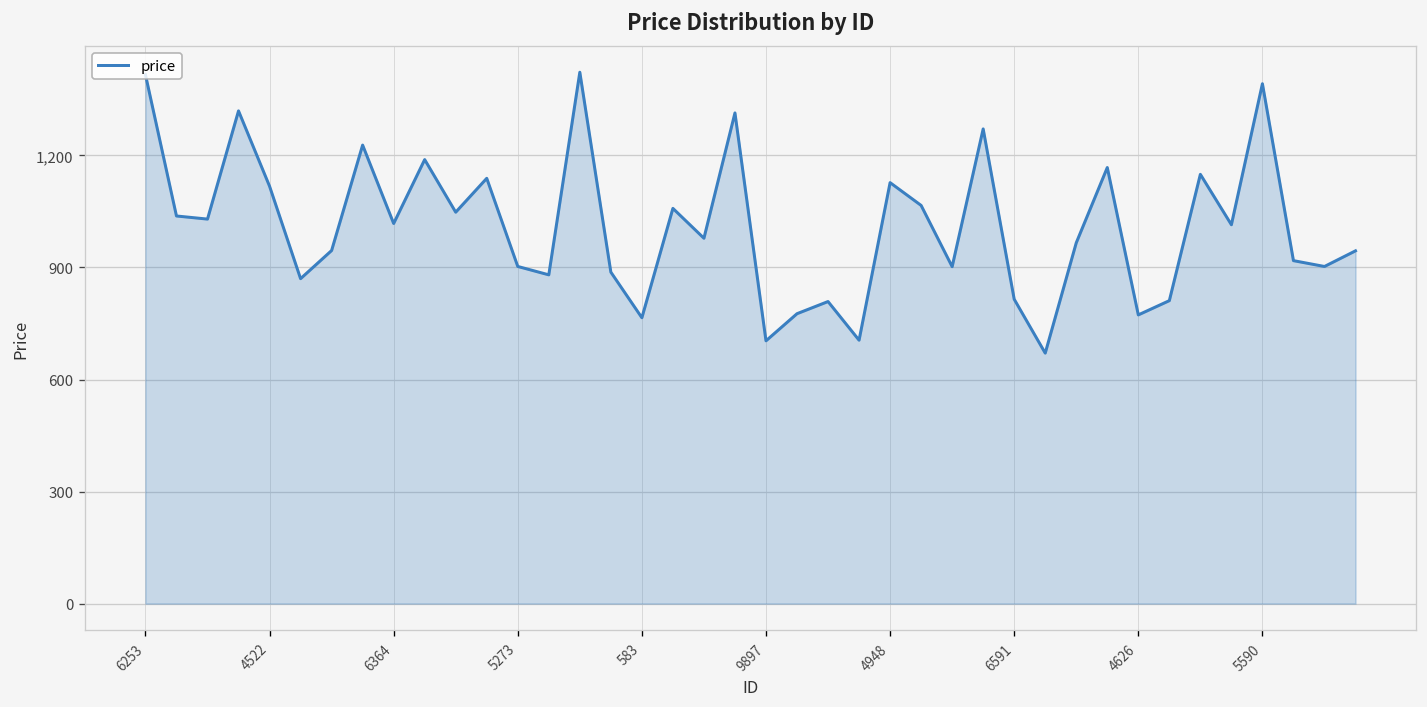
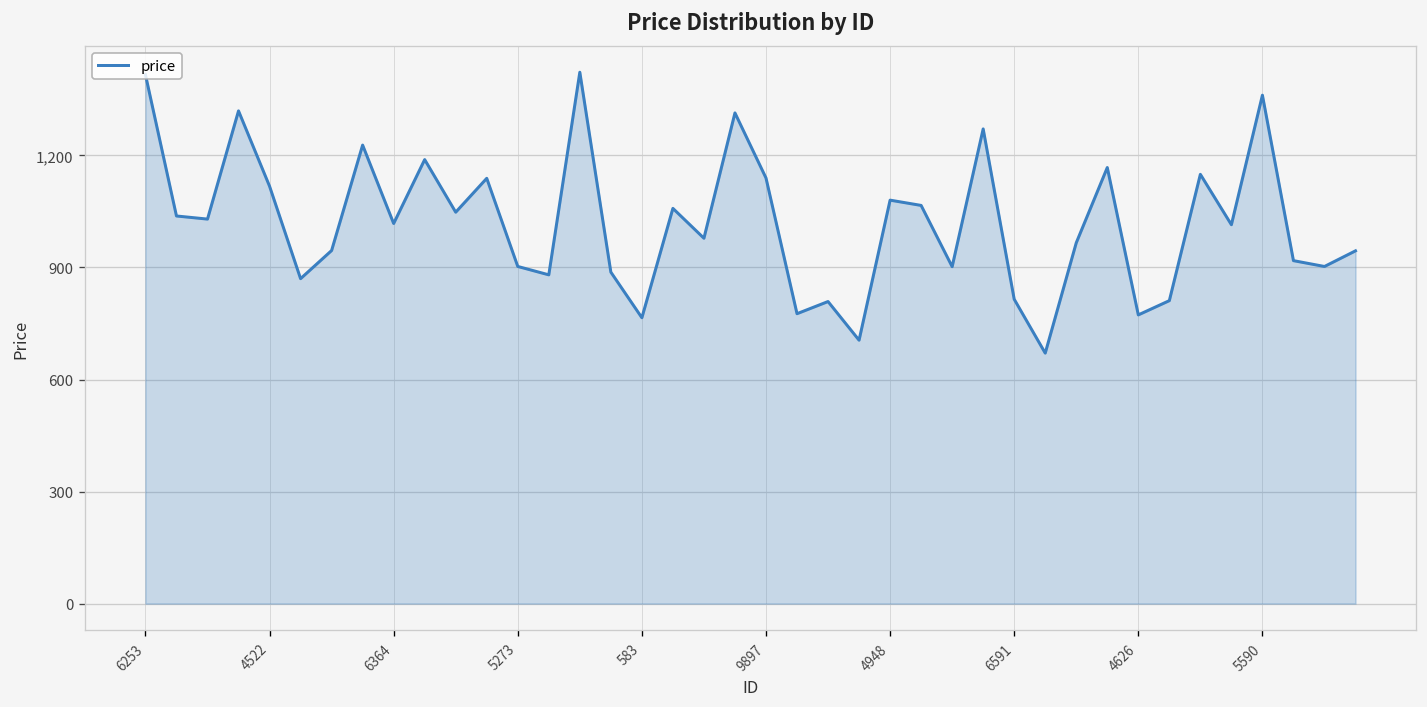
9897: 700 -> 1,140
4948: 1,130 -> 1,080
5590: 1,390 -> 1,360
